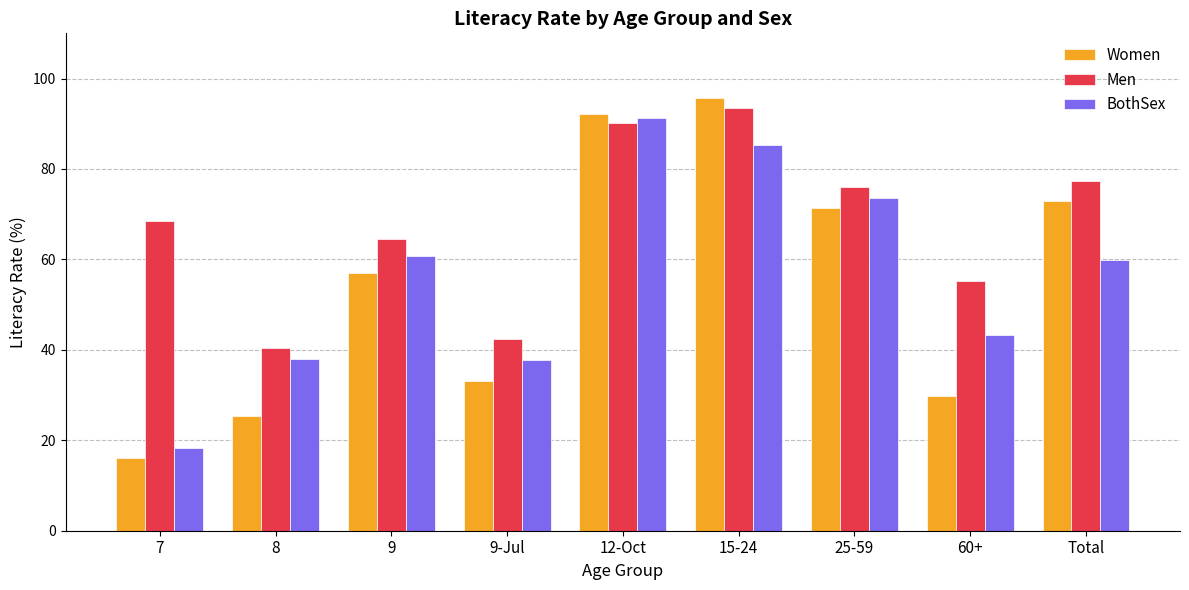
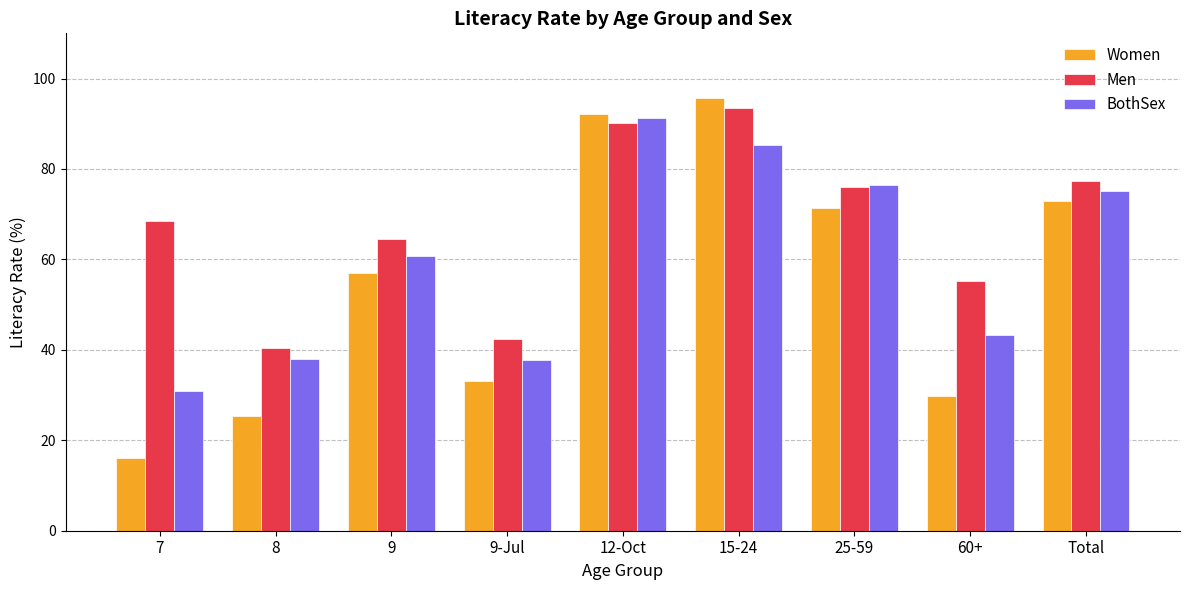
BothSex, 7: 18 -> 31
BothSex, 25-59: 74 -> 77
BothSex, Total: 60 -> 75
